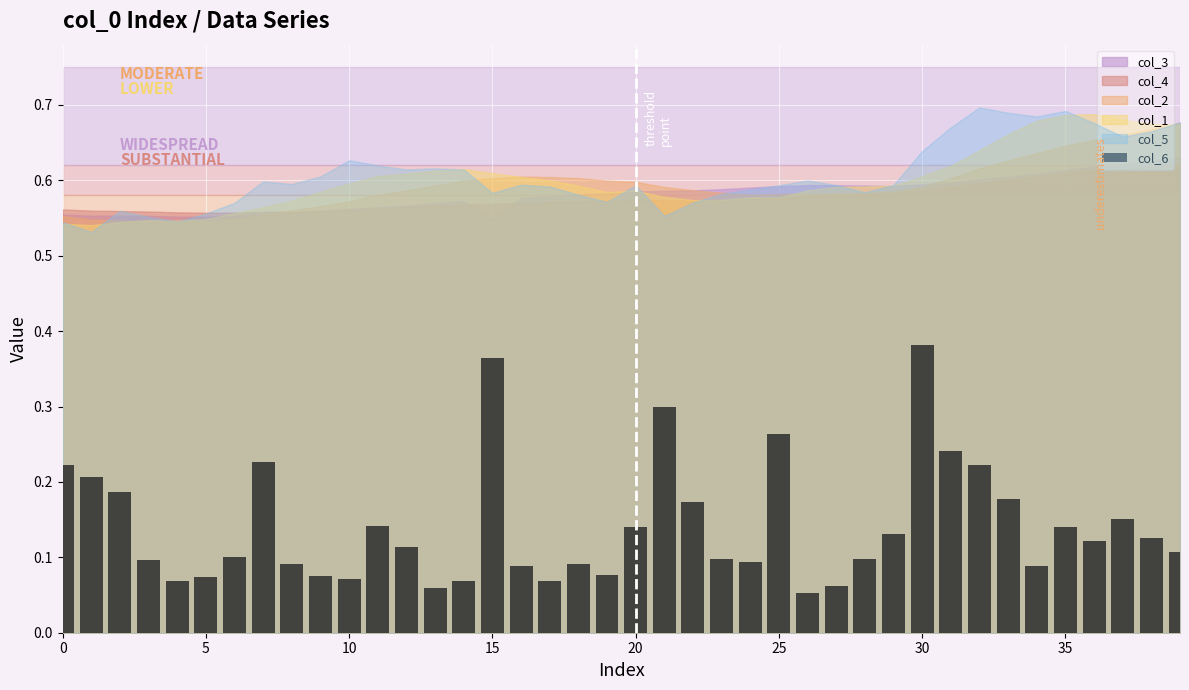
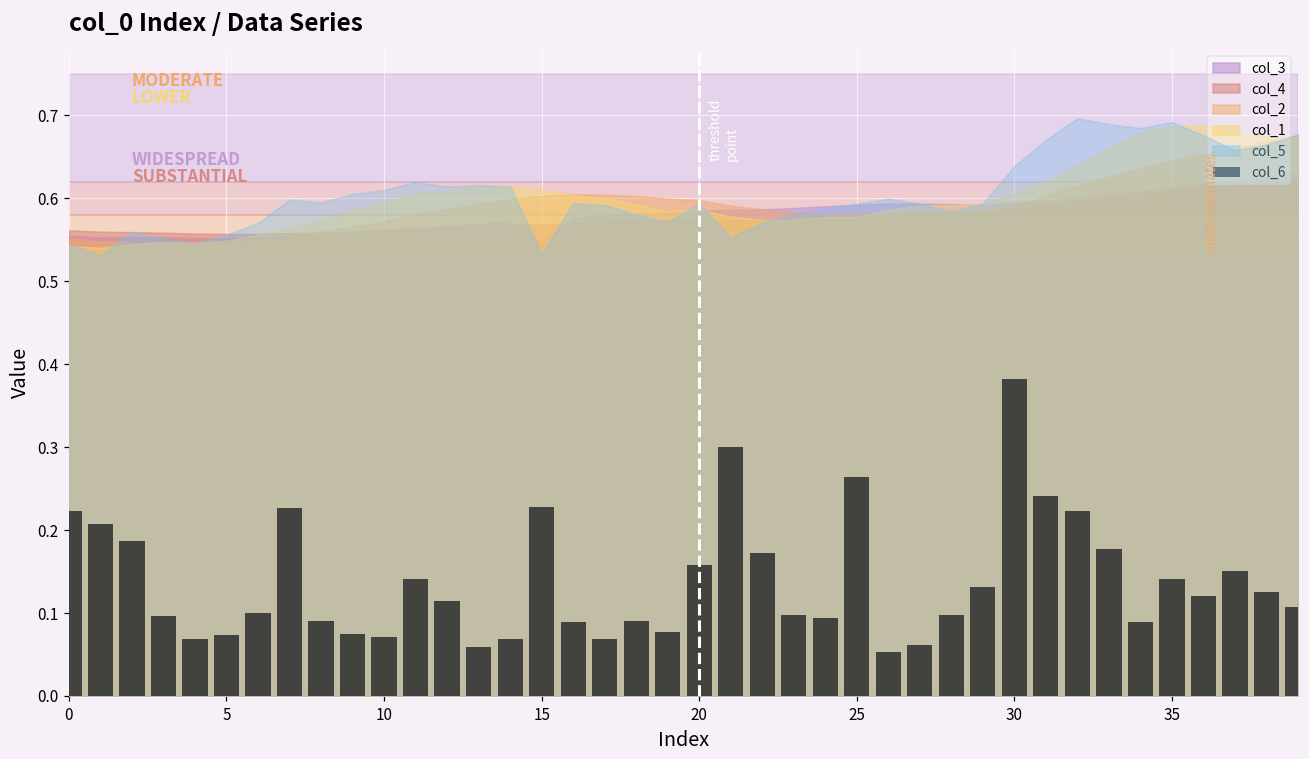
col_5, 10: 0.63 -> 0.61
col_6, 15: 0.37 -> 0.23
col_5, 15: 0.58 -> 0.53
col_6, 20: 0.14 -> 0.16
